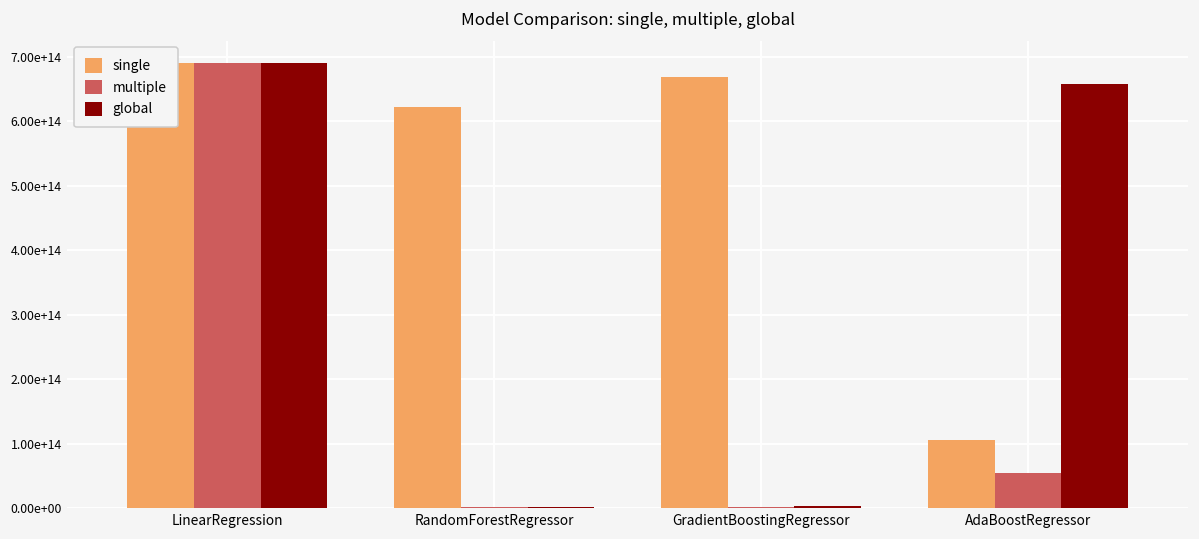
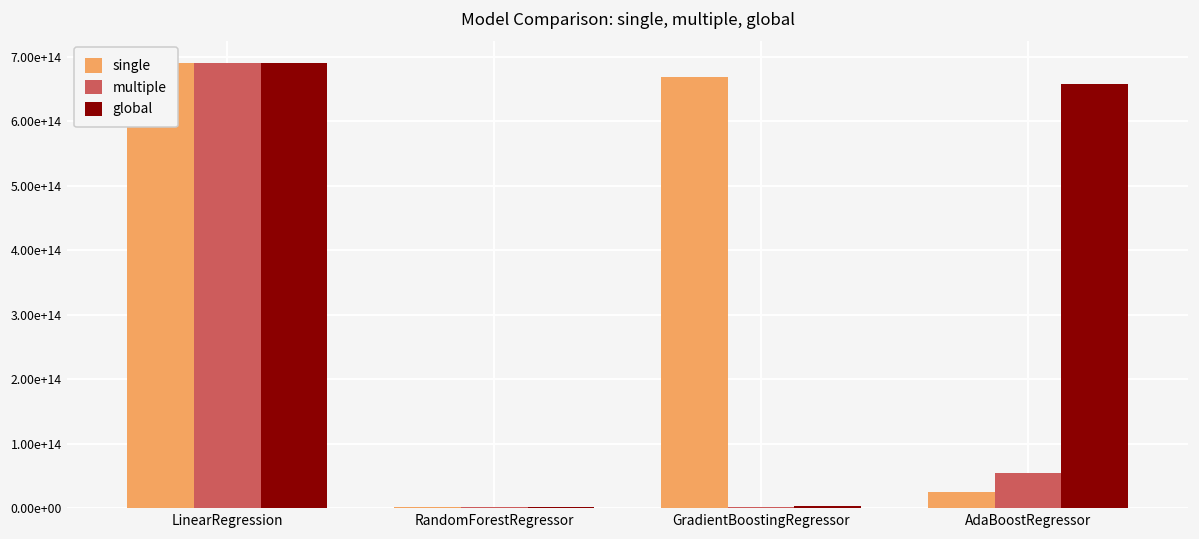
single, RandomForestRegressor: 620000000000000 -> 0
single, AdaBoostRegressor: 110000000000000 -> 20000000000000
